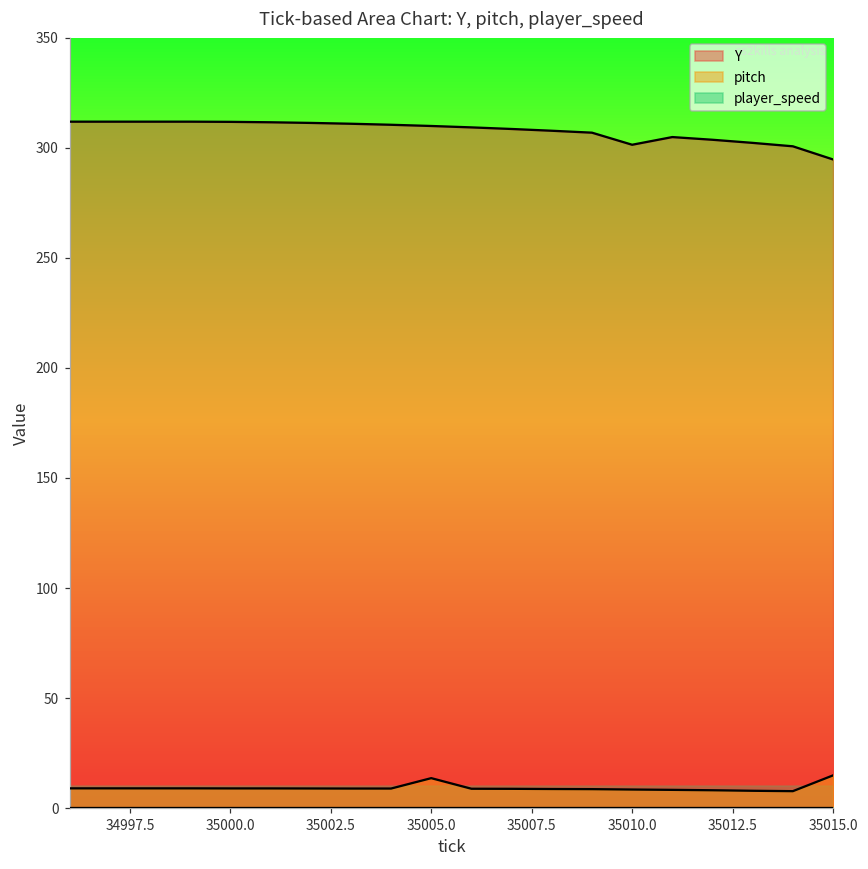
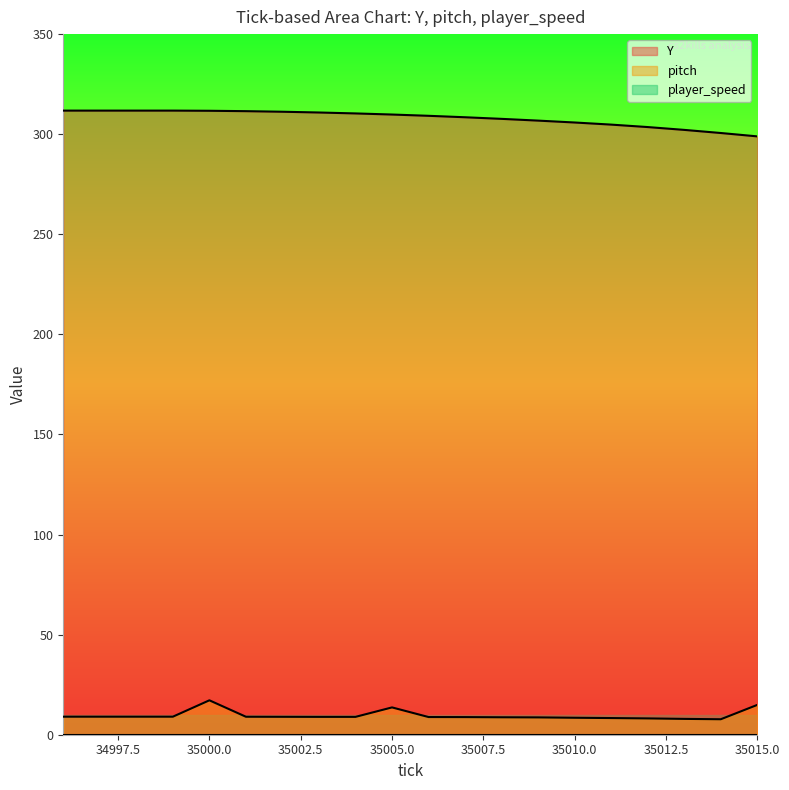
pitch, 35000.0: 9 -> 17
Y, 35010.0: 301 -> 306
Y, 35015.0: 295 -> 299
